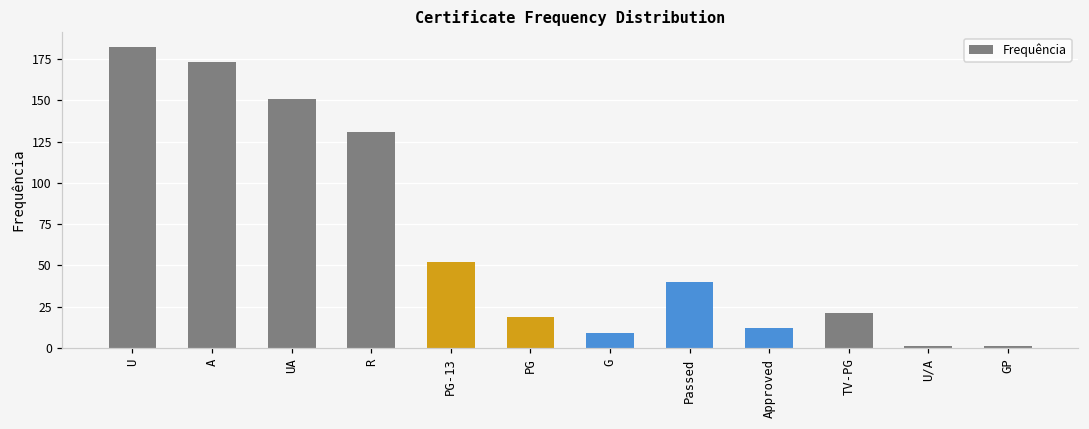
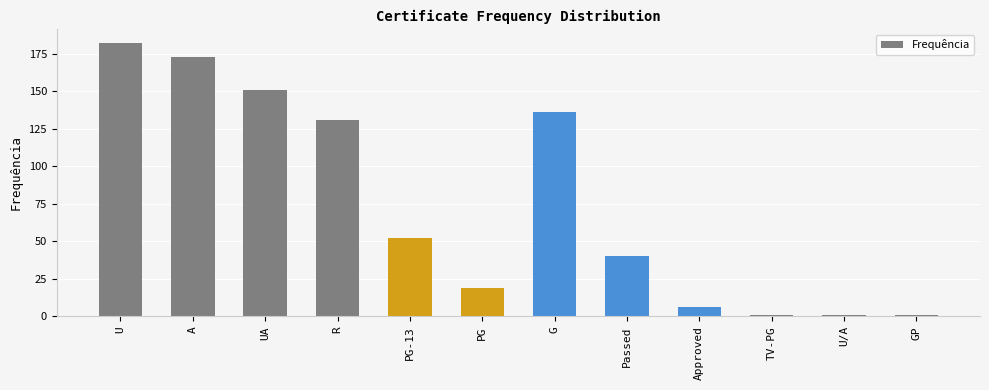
G: 9 -> 136
Approved: 12 -> 6
TV-PG: 21 -> 1
